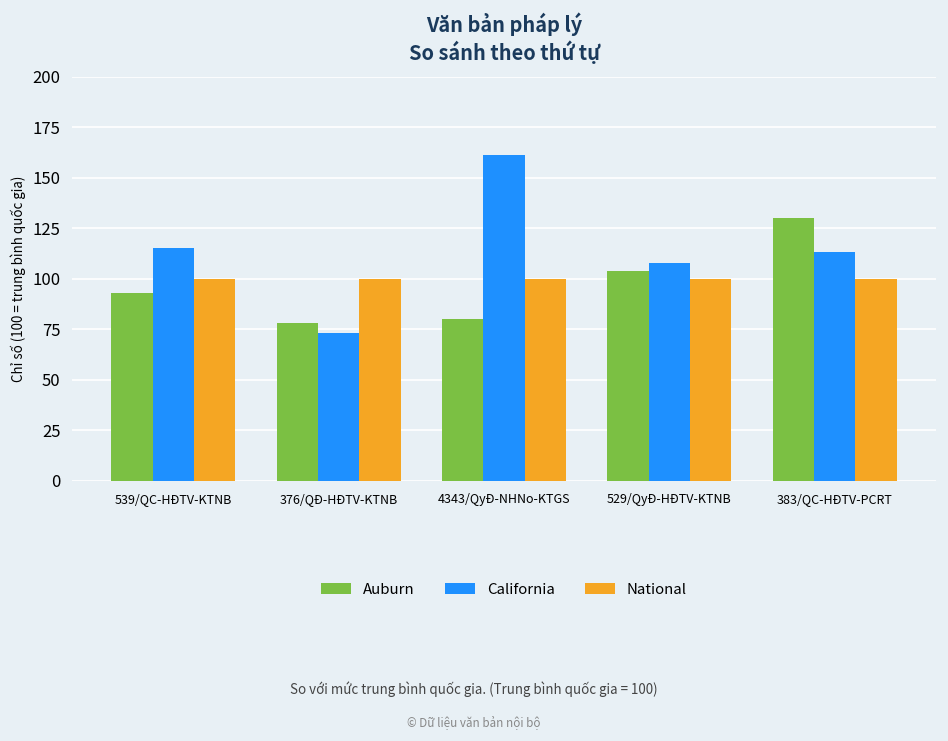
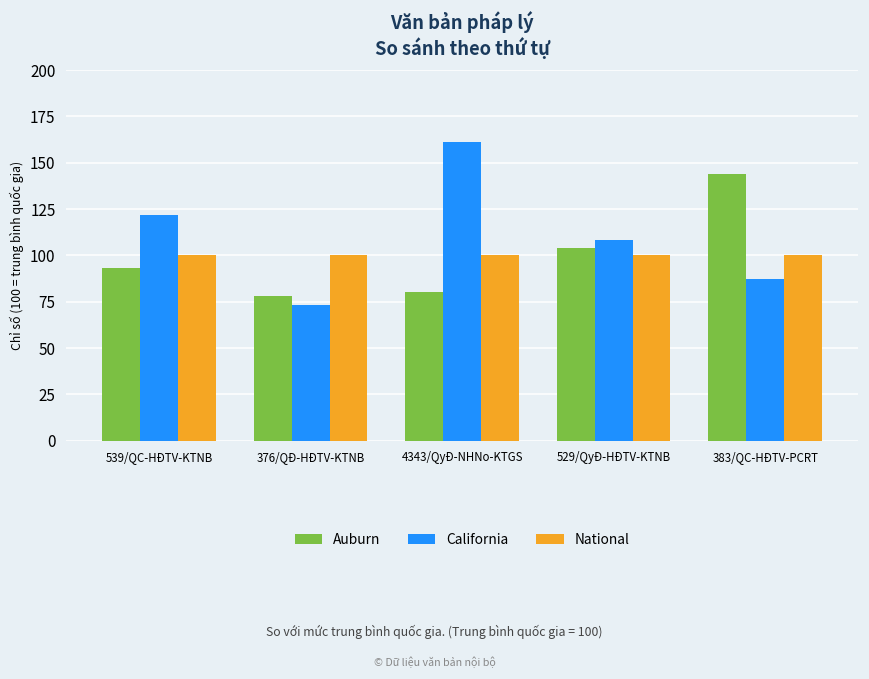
California, 539/QC-HĐTV-KTNB: 115 -> 122
Auburn, 383/QC-HĐTV-PCRT: 130 -> 144
California, 383/QC-HĐTV-PCRT: 113 -> 87
